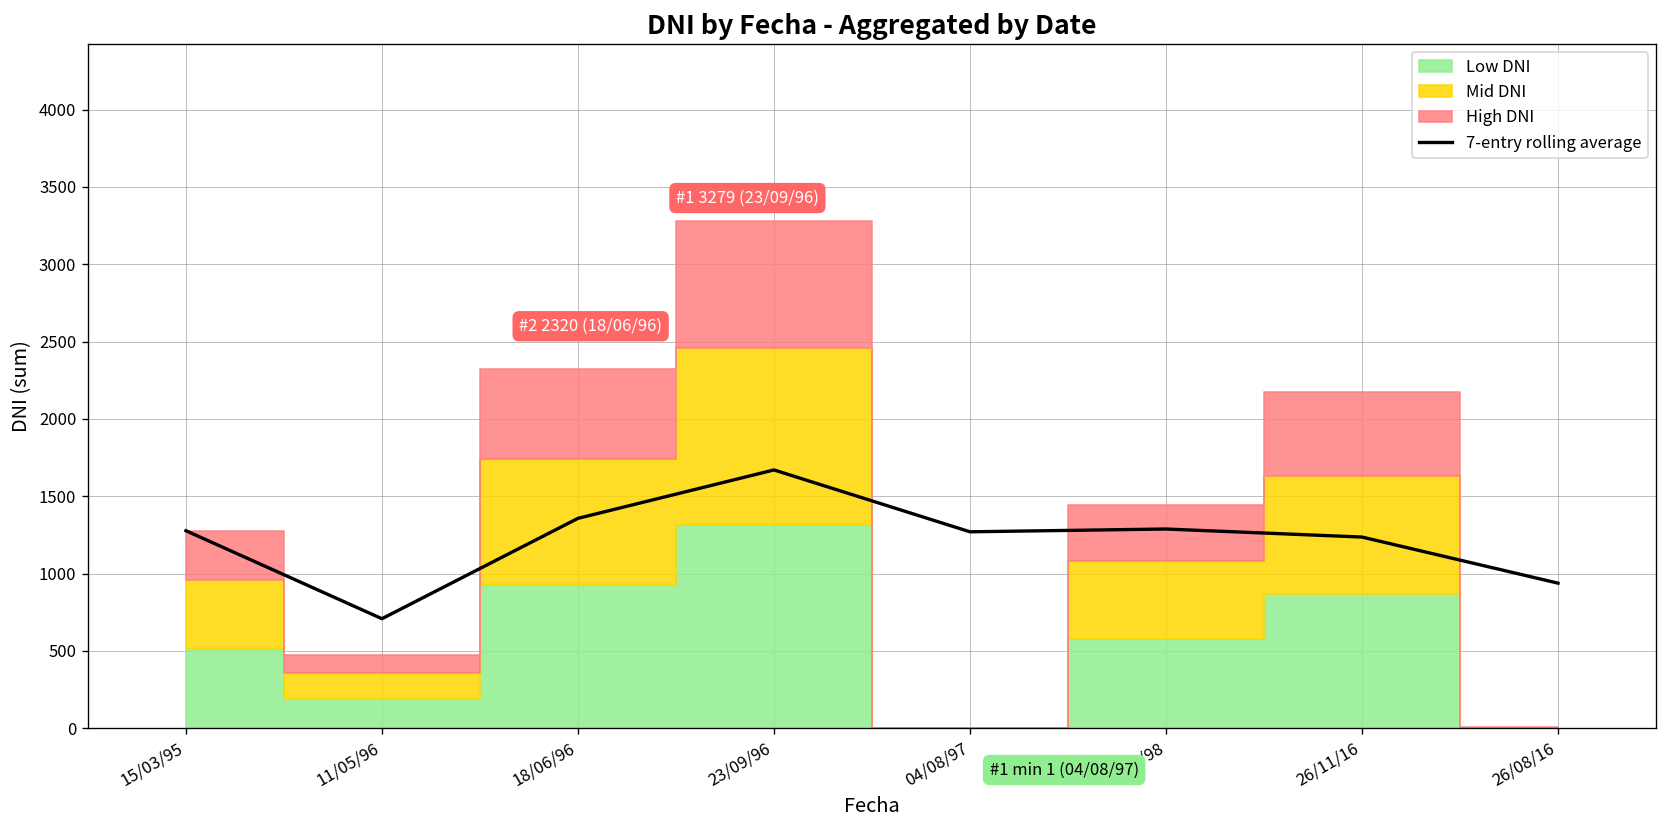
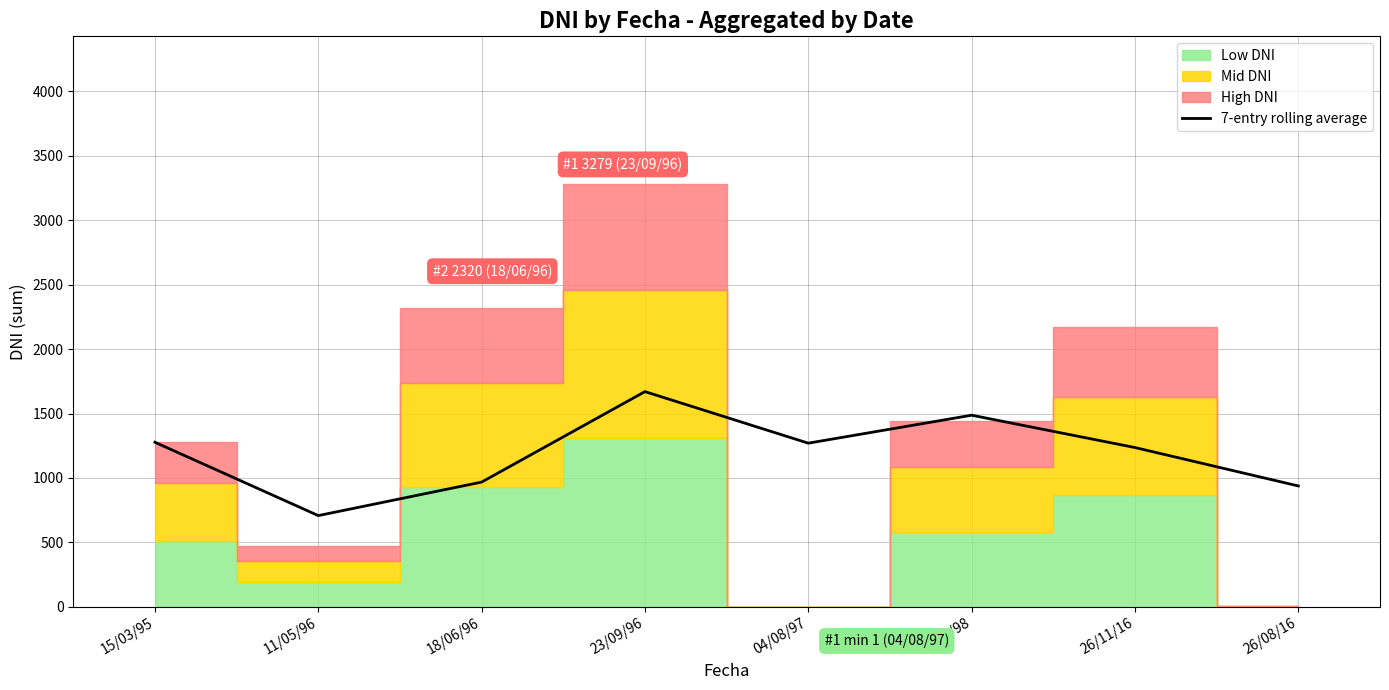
7-entry rolling average, 18/06/96: 1360 -> 970
7-entry rolling average, 02/12/98: 1290 -> 1490
